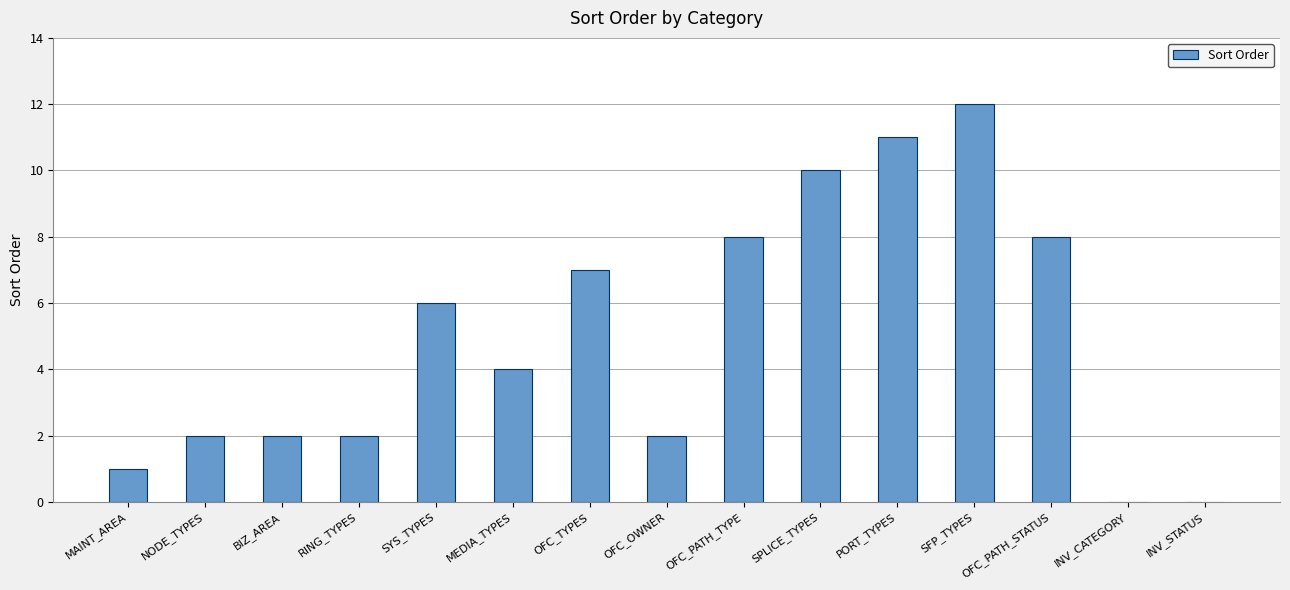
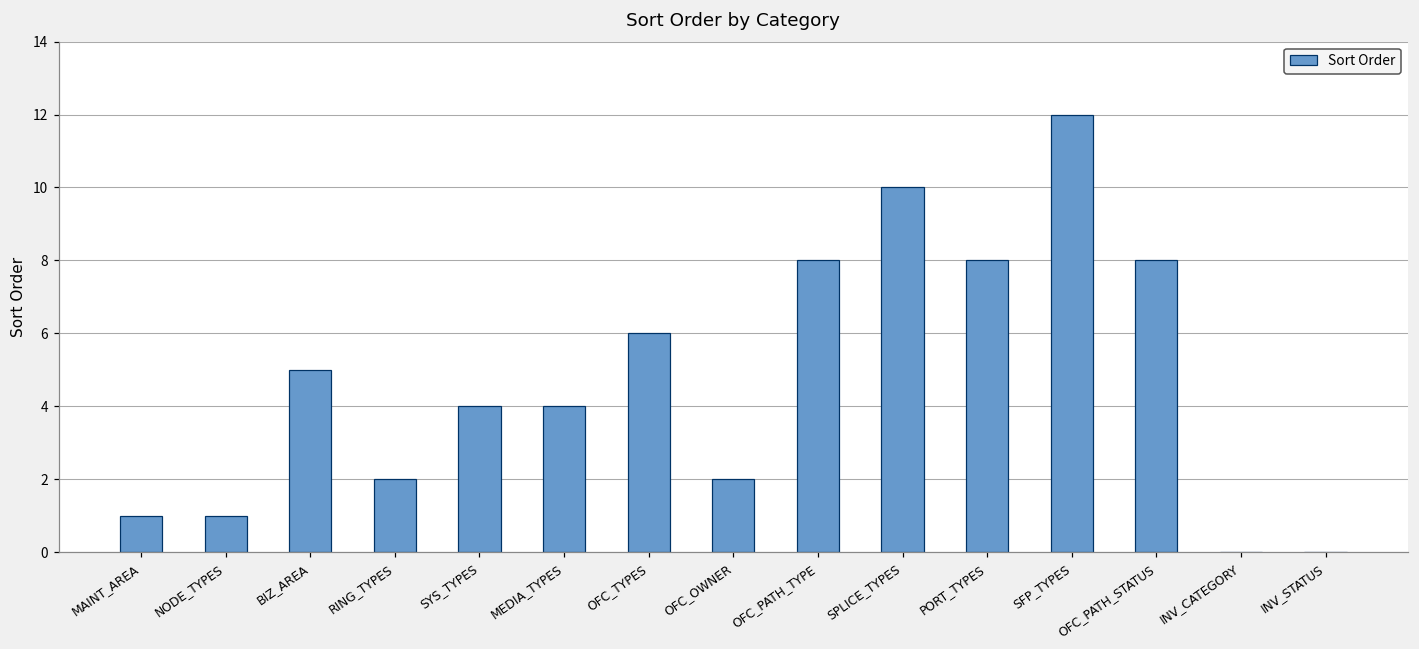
NODE_TYPES: 2 -> 1
BIZ_AREA: 2 -> 5
SYS_TYPES: 6 -> 4
OFC_TYPES: 7 -> 6
PORT_TYPES: 11 -> 8
